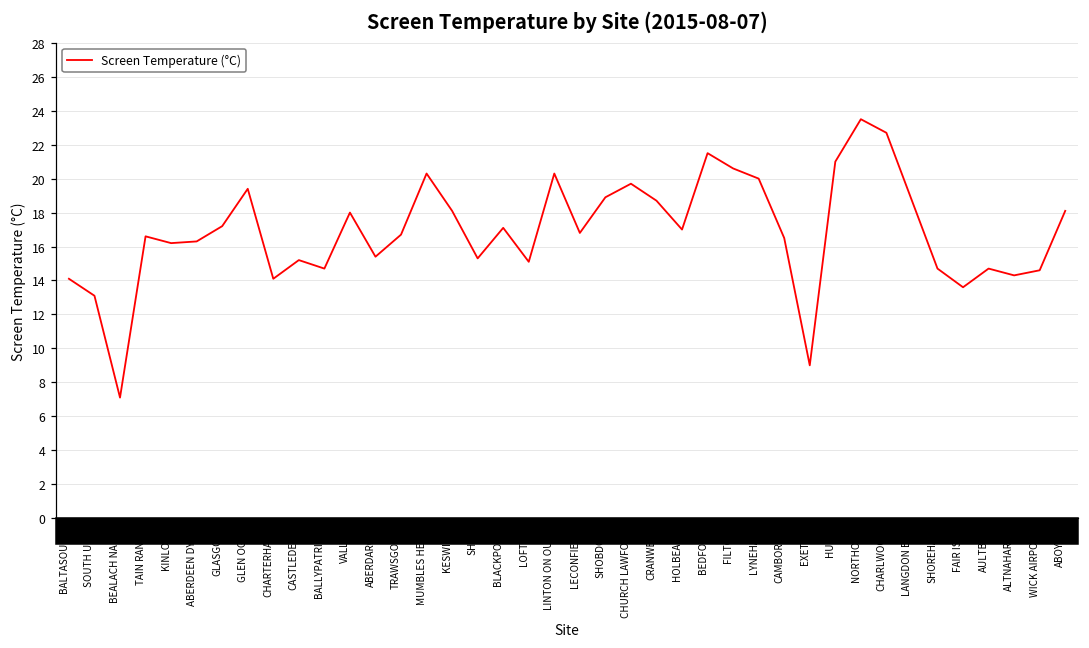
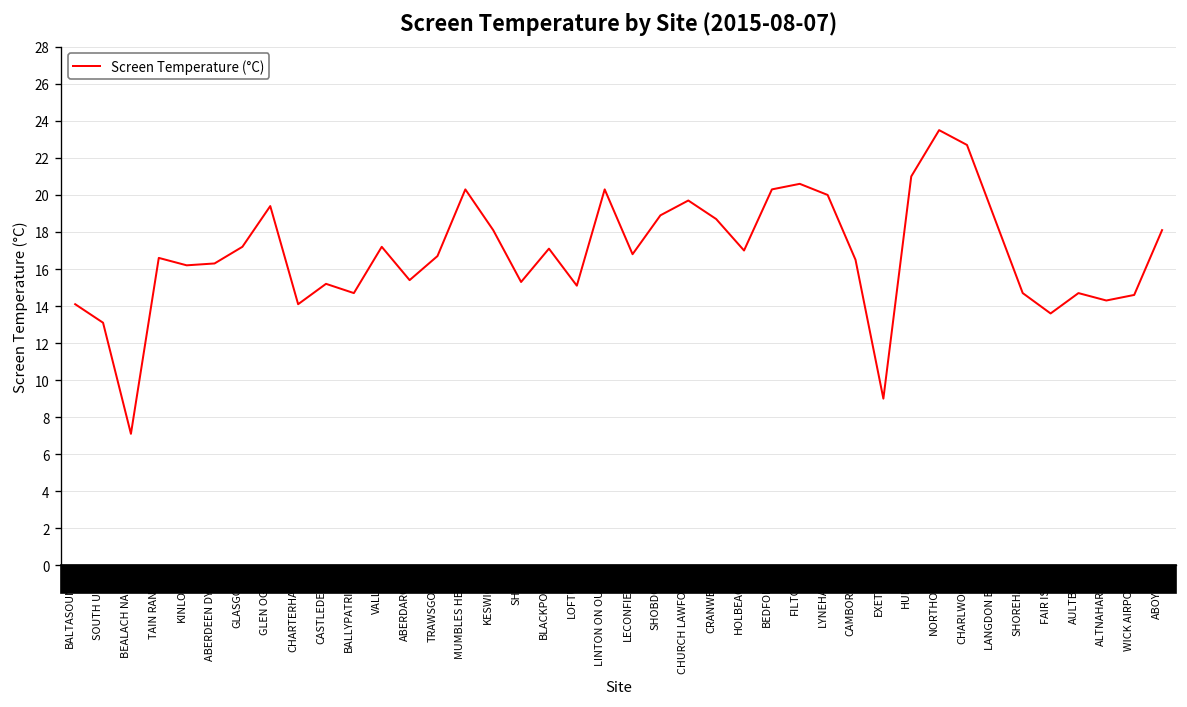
VALLEY: 18.0 -> 17.2
BEDFORD: 21.5 -> 20.3
